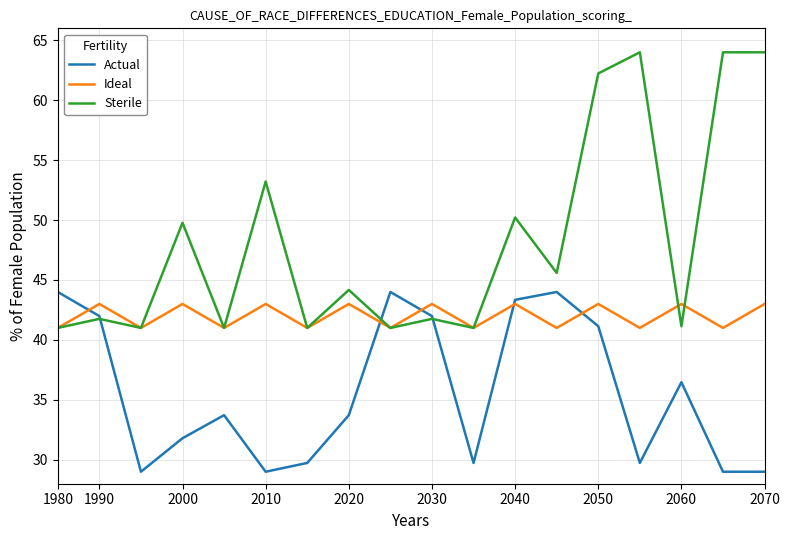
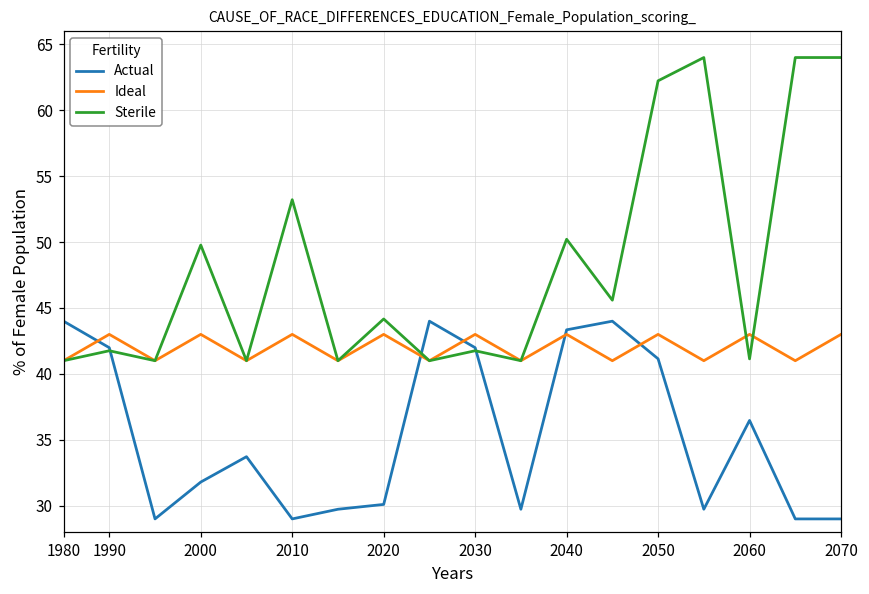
Actual, 2020: 33.7 -> 30.1
